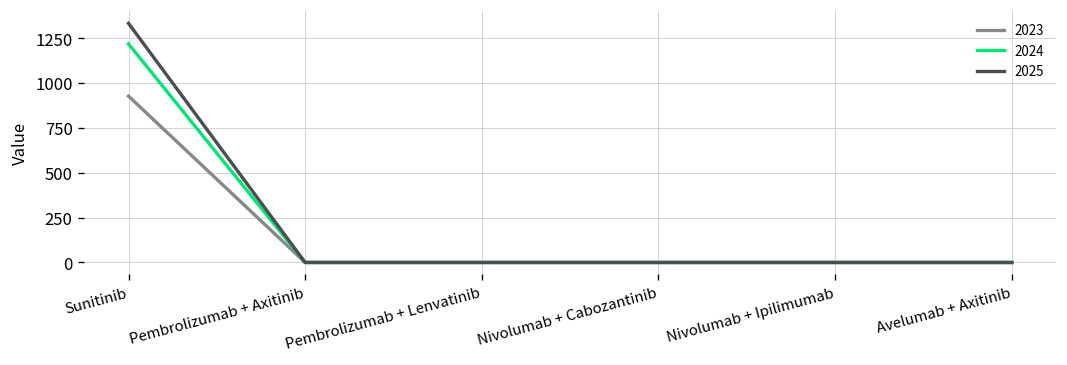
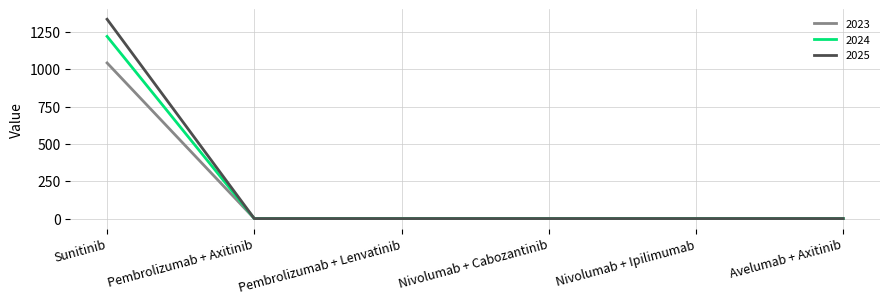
2023, Sunitinib: 930 -> 1040
